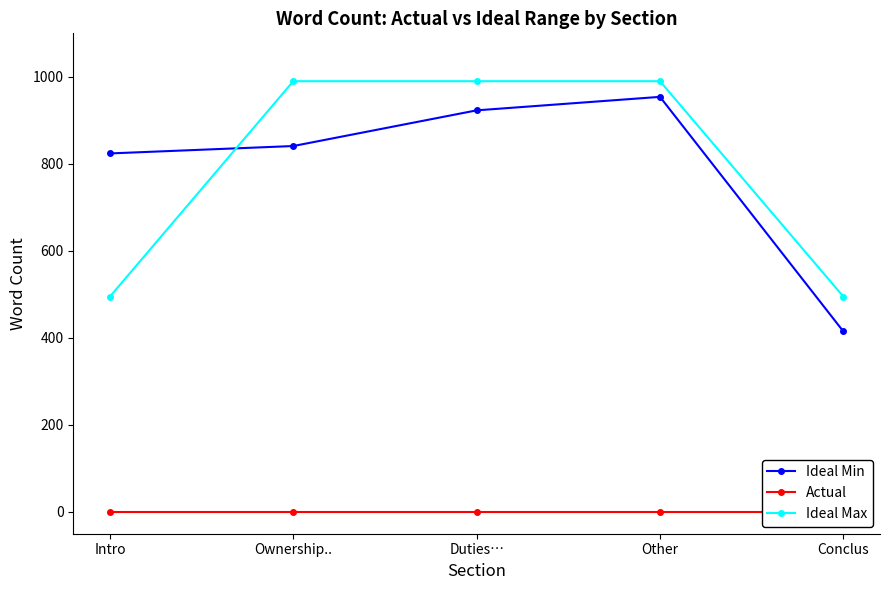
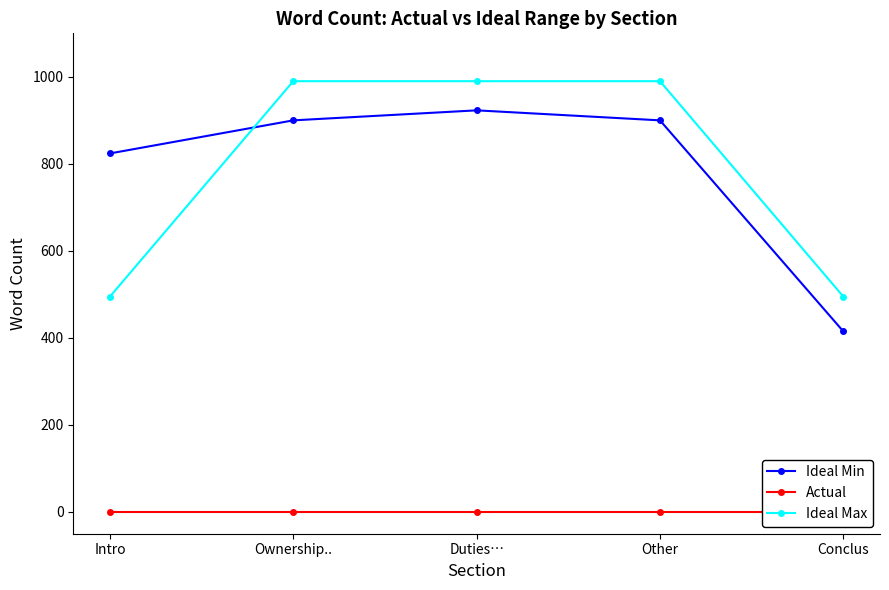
Ideal Min, Ownership..: 840 -> 900
Ideal Min, Other: 950 -> 900
